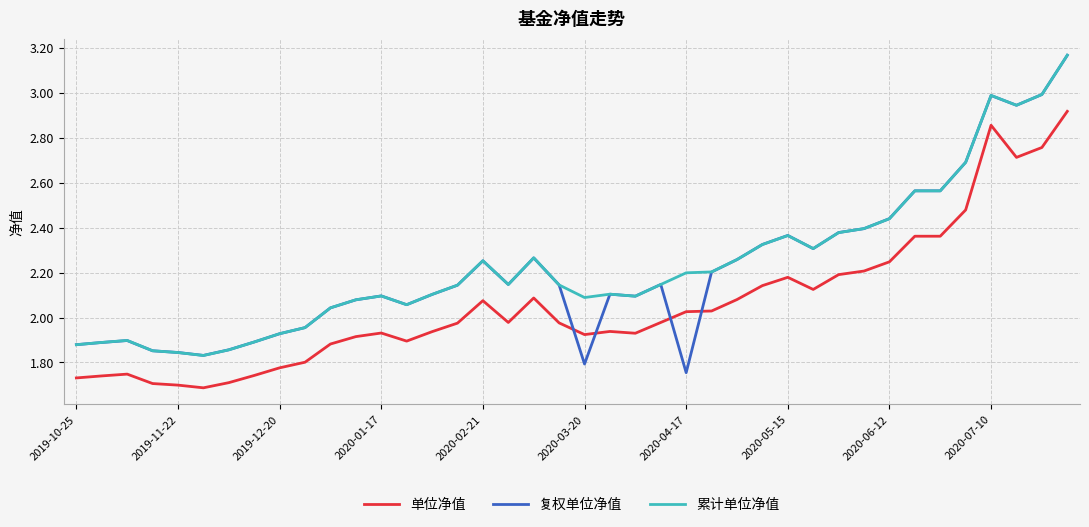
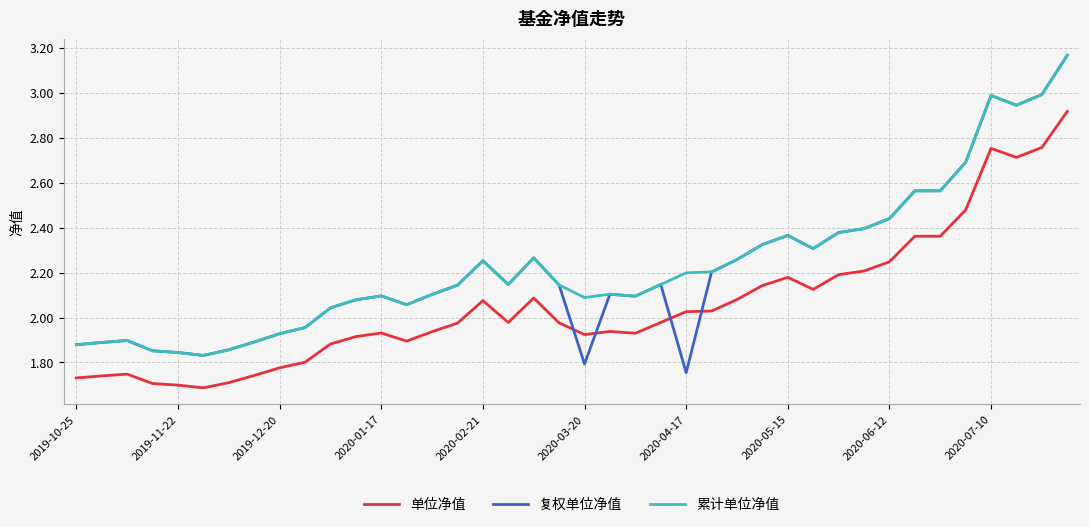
单位净值, 2020-07-10: 2.86 -> 2.75
